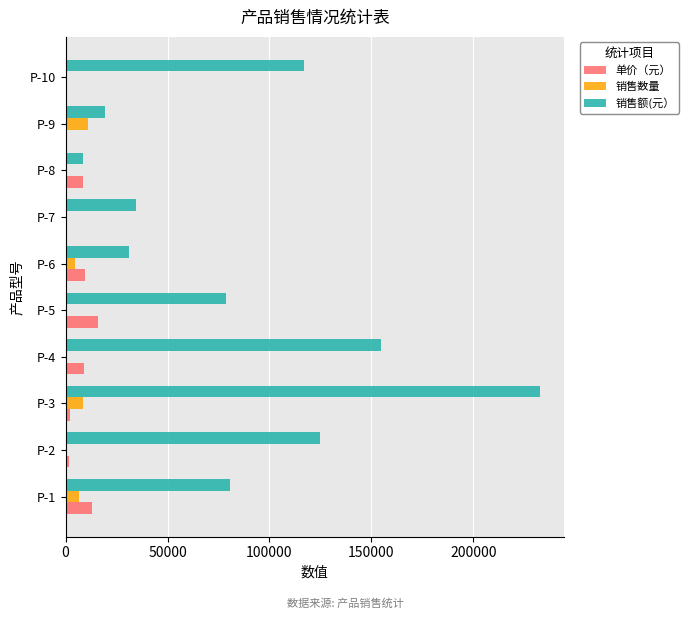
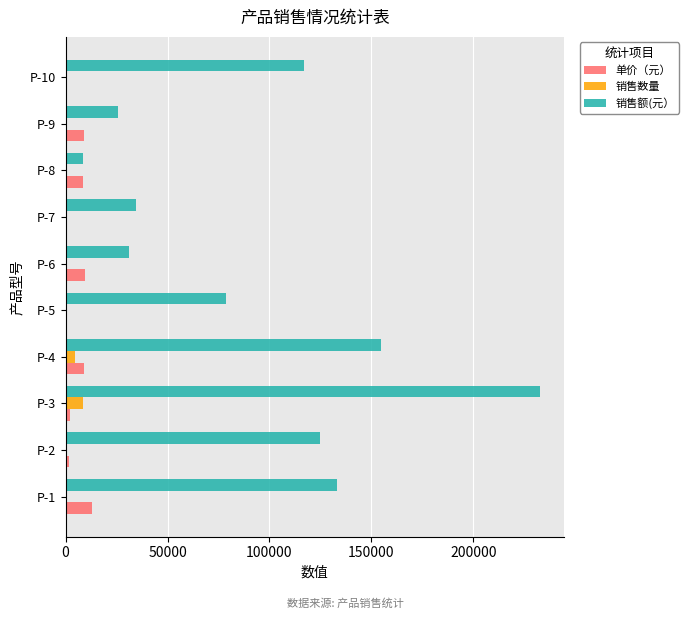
销售额(元）, P-9: 19000 -> 26000
销售数量, P-9: 11000 -> 0
单价（元）, P-9: 0 -> 9000
销售数量, P-6: 4000 -> 0
单价（元）, P-5: 16000 -> 1000
销售数量, P-4: 0 -> 5000
销售额(元）, P-1: 80000 -> 133000
销售数量, P-1: 6000 -> 0
